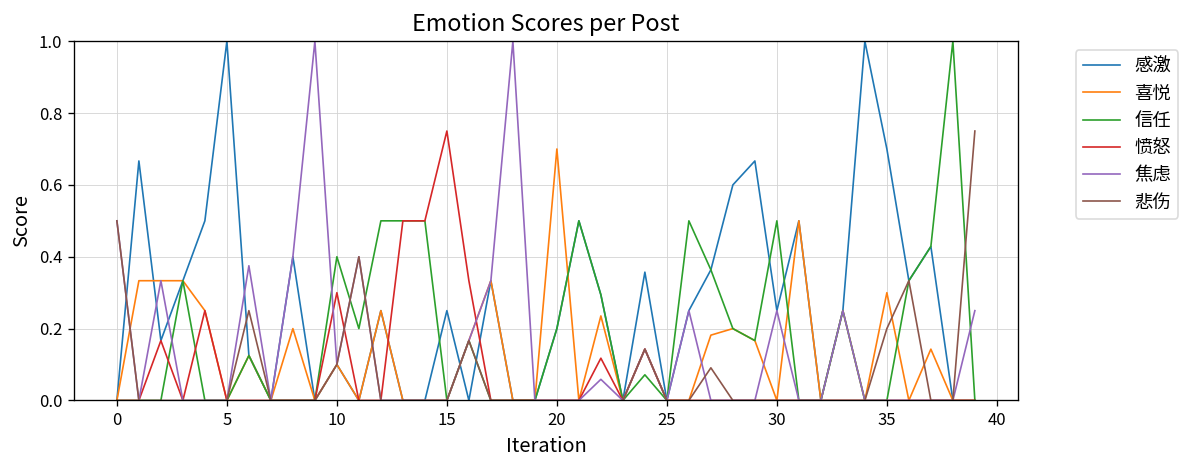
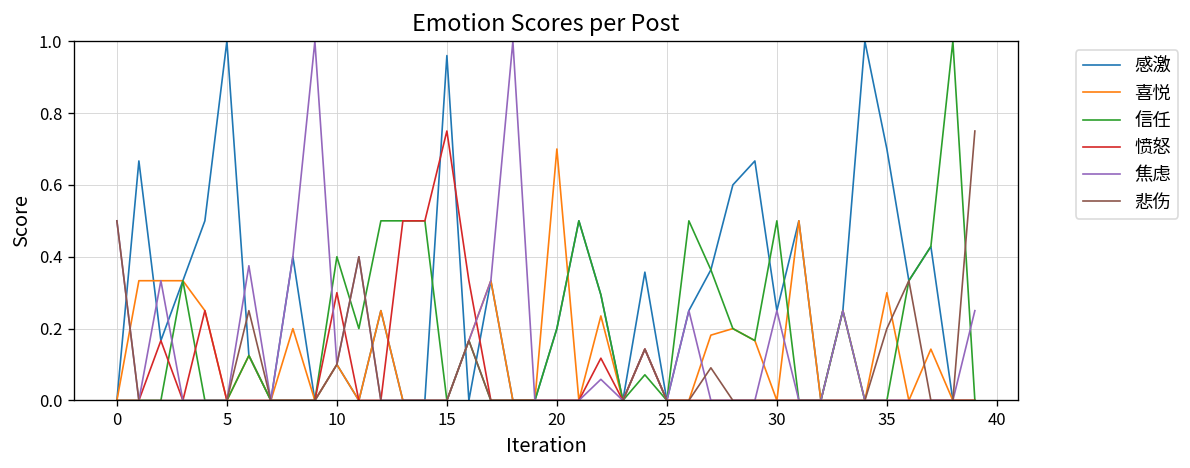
感激, 15: 0.25 -> 0.96
